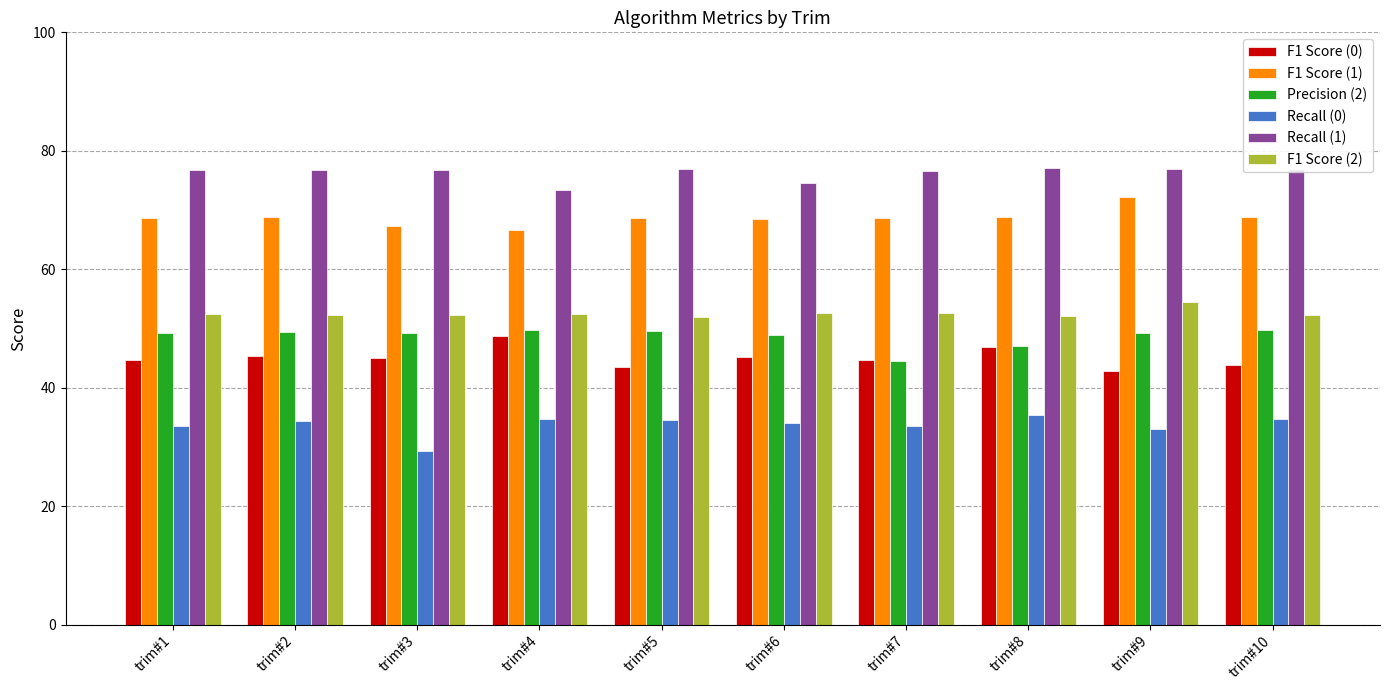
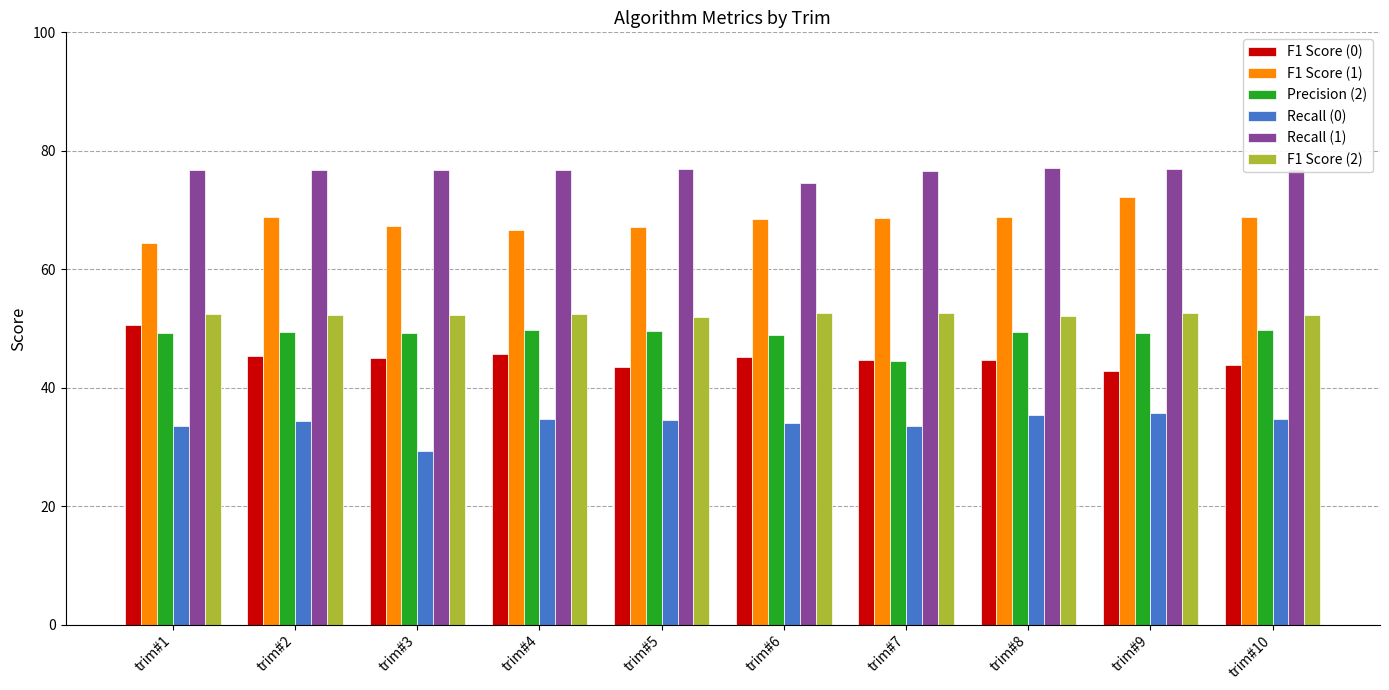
F1 Score (0), trim#1: 45 -> 51
F1 Score (1), trim#1: 69 -> 64
F1 Score (0), trim#4: 49 -> 46
Recall (1), trim#4: 73 -> 77
F1 Score (1), trim#5: 69 -> 67
F1 Score (0), trim#8: 47 -> 45
Precision (2), trim#8: 47 -> 49
Recall (0), trim#9: 33 -> 36
F1 Score (2), trim#9: 55 -> 53
